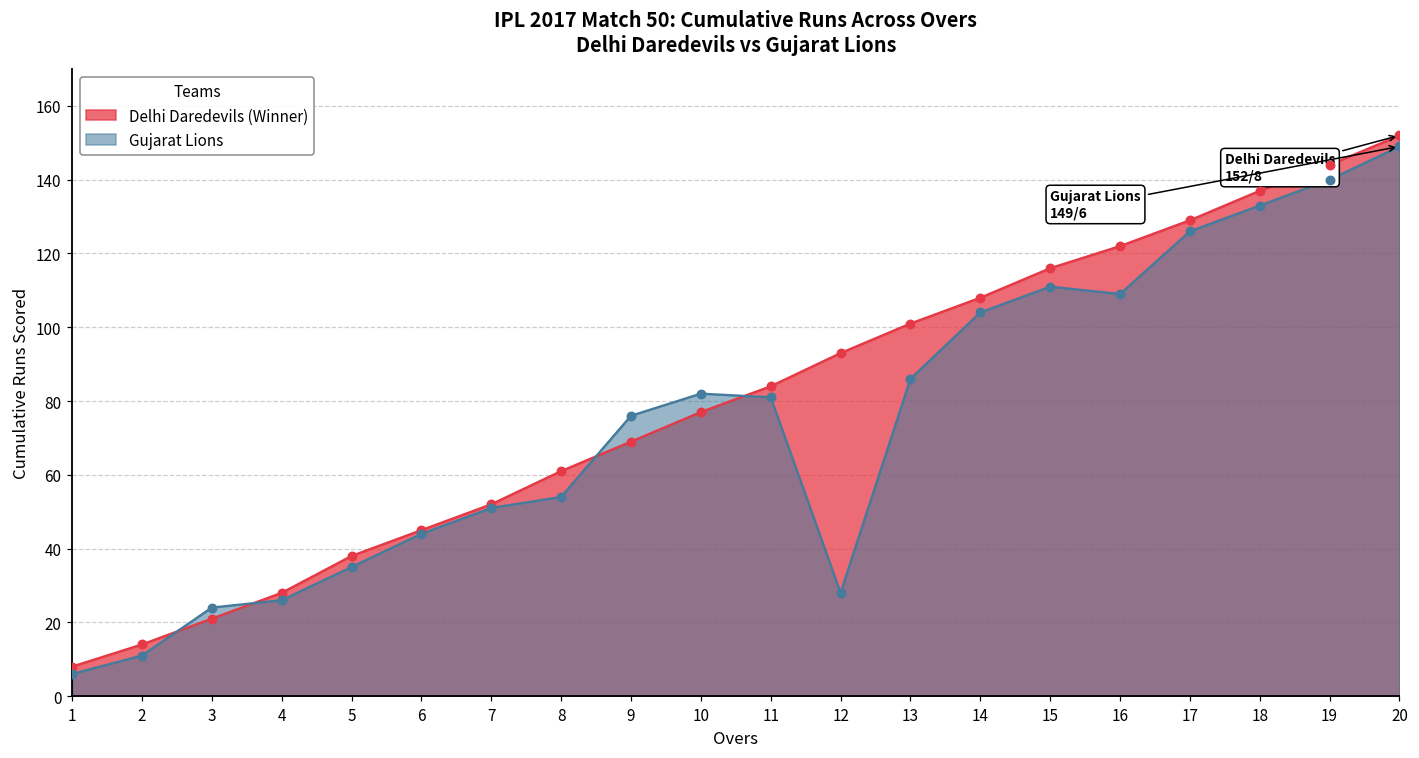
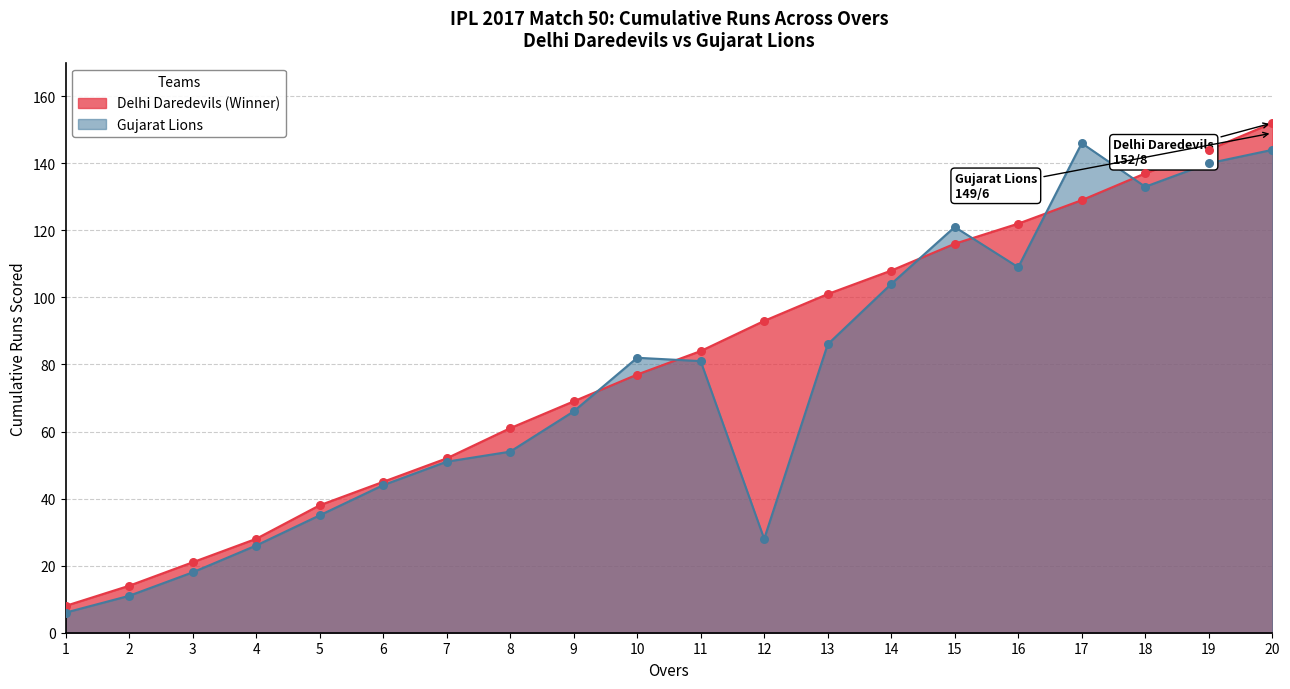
Gujarat Lions, 3: 24 -> 18
Gujarat Lions, 9: 76 -> 66
Gujarat Lions, 15: 111 -> 121
Gujarat Lions, 17: 126 -> 146
Gujarat Lions, 20: 149 -> 144
